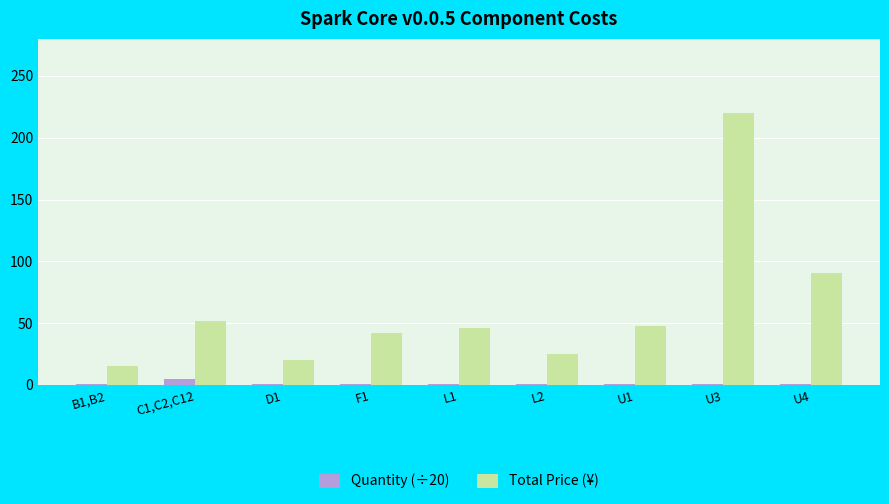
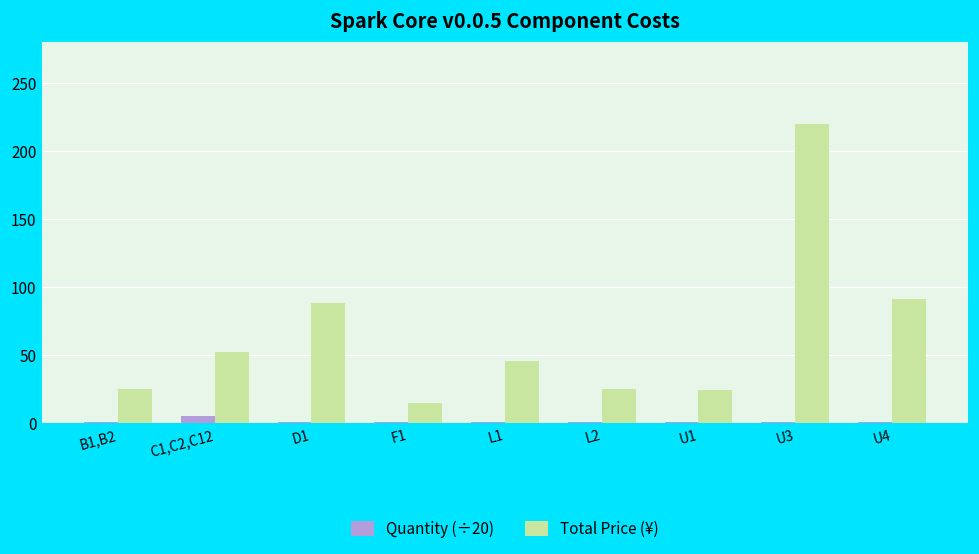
Total Price (¥), B1,B2: 15 -> 25
Total Price (¥), D1: 20 -> 88
Total Price (¥), F1: 42 -> 15
Total Price (¥), U1: 48 -> 24
